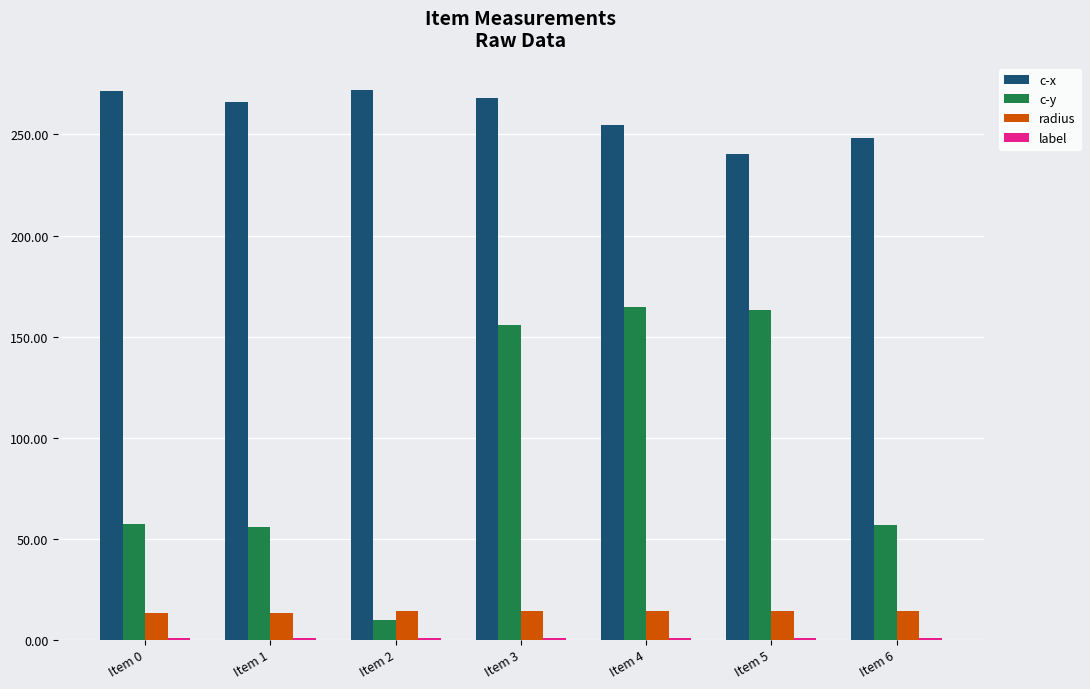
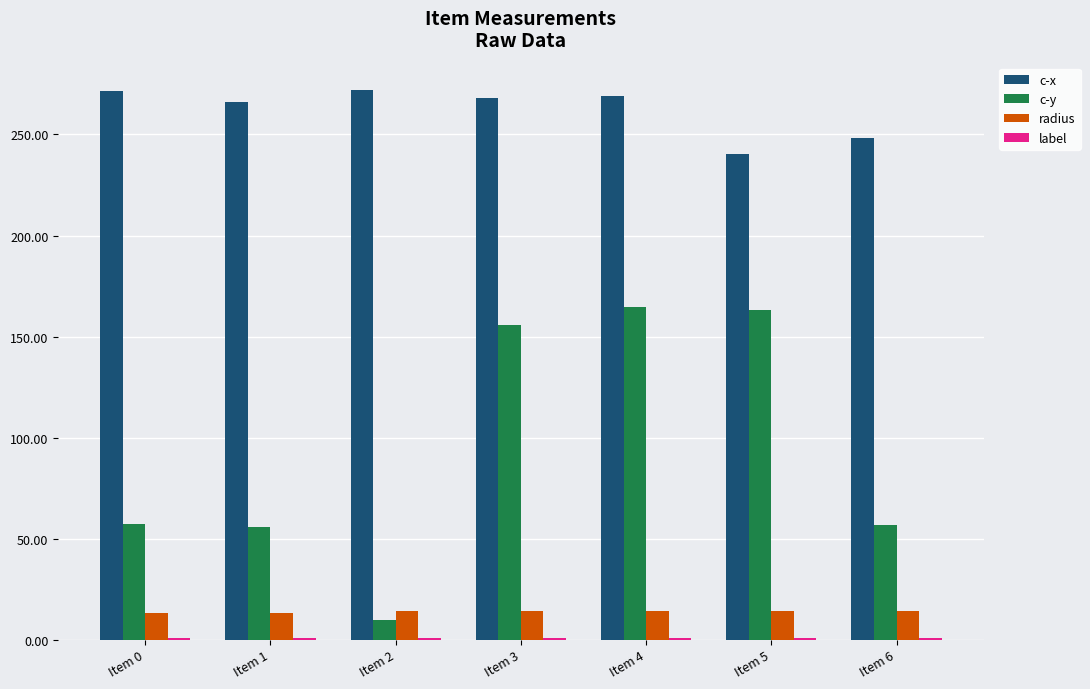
c-x, Item 4: 255 -> 269
